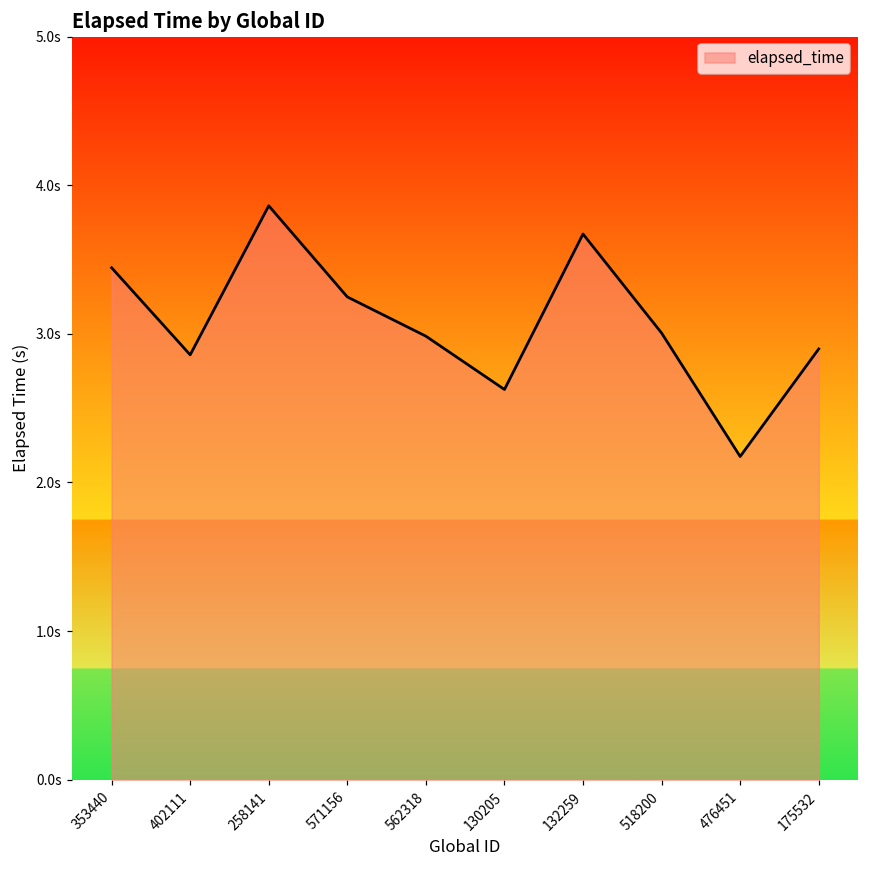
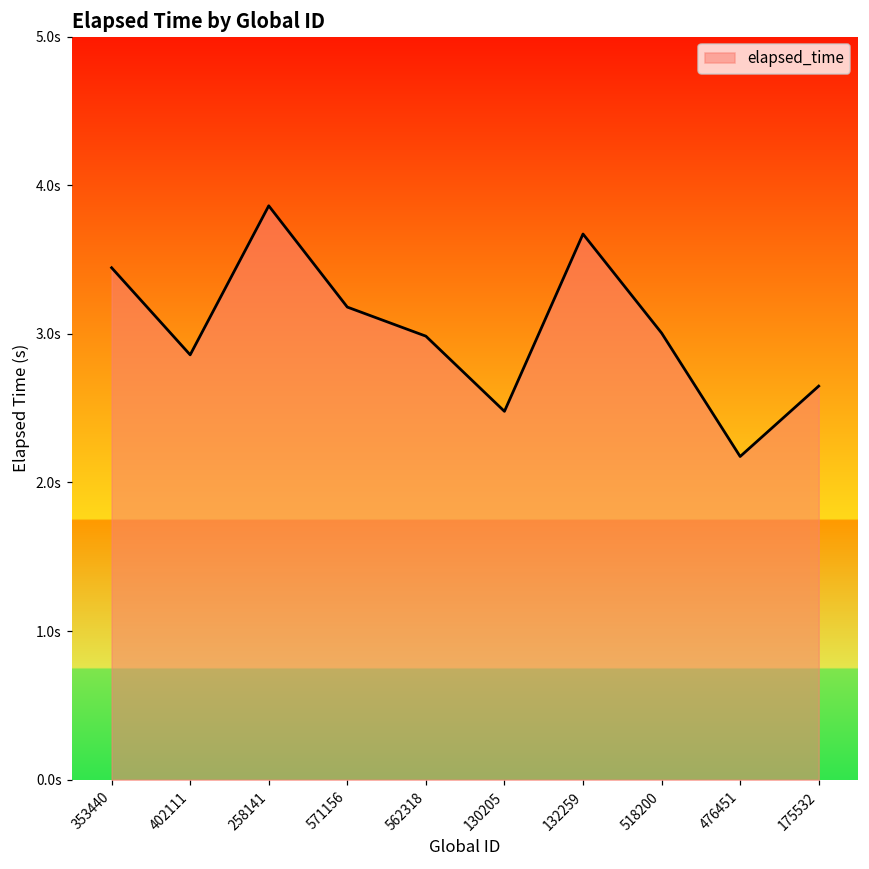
571156: 3.25s -> 3.18s
130205: 2.63s -> 2.48s
175532: 2.90s -> 2.65s
